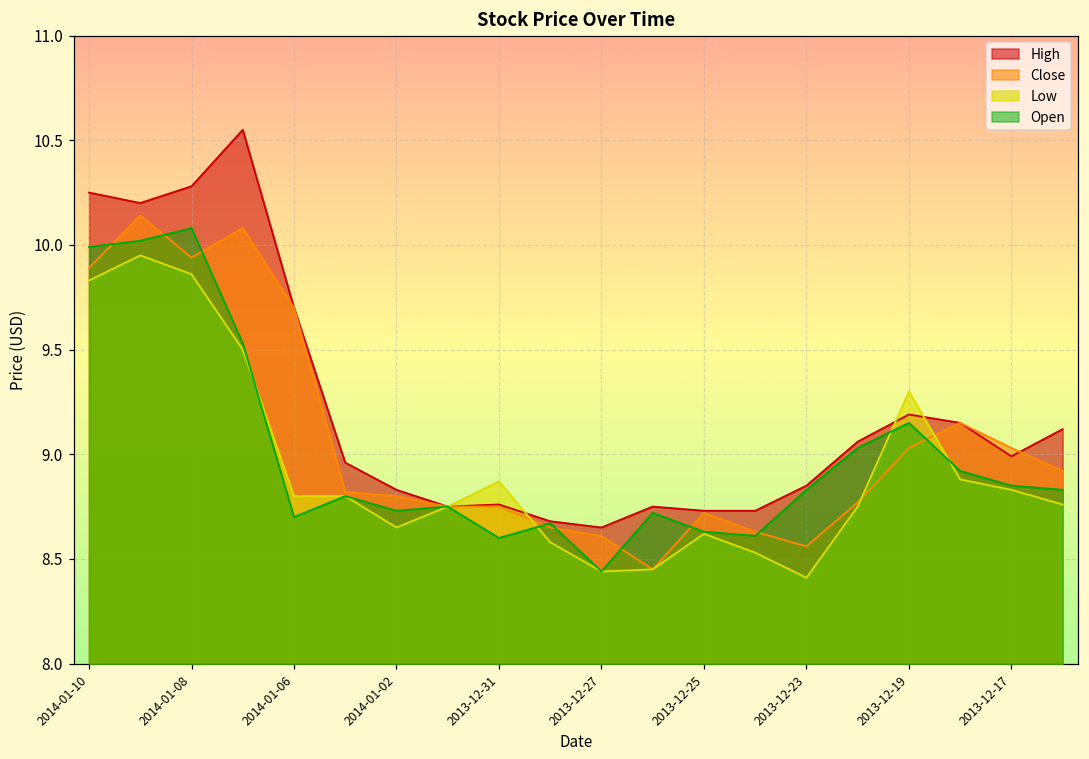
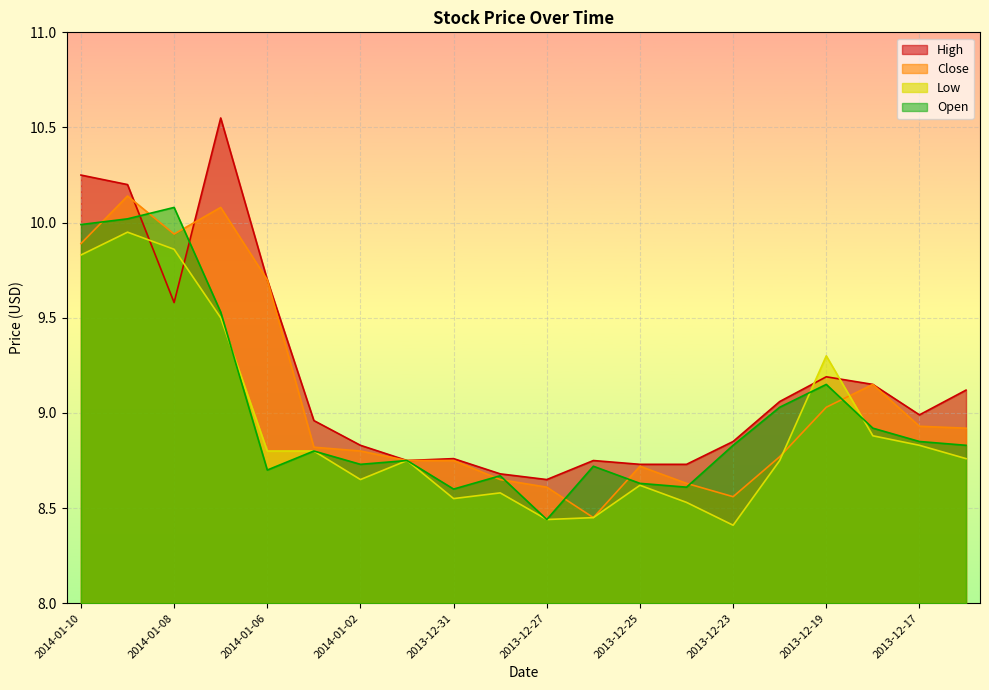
High, 2014-01-08: 10.28 -> 9.58
Low, 2013-12-31: 8.87 -> 8.55
Close, 2013-12-17: 9.03 -> 8.93
